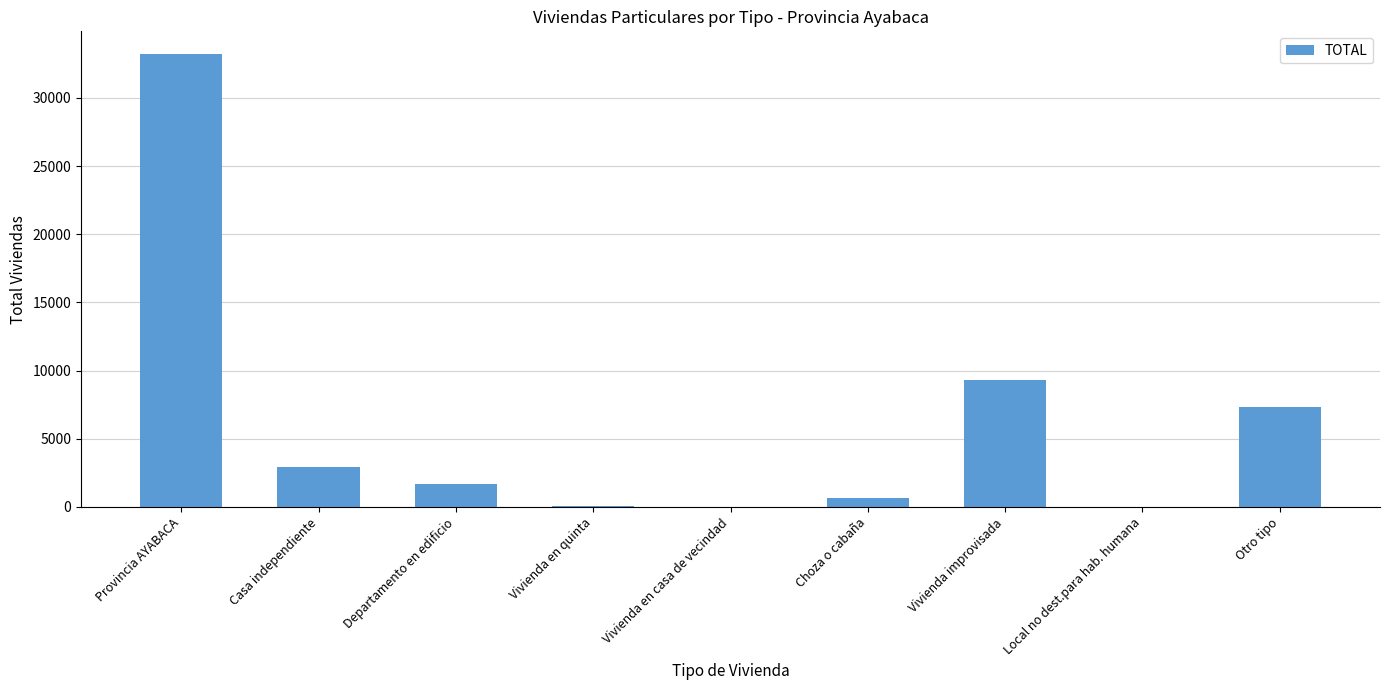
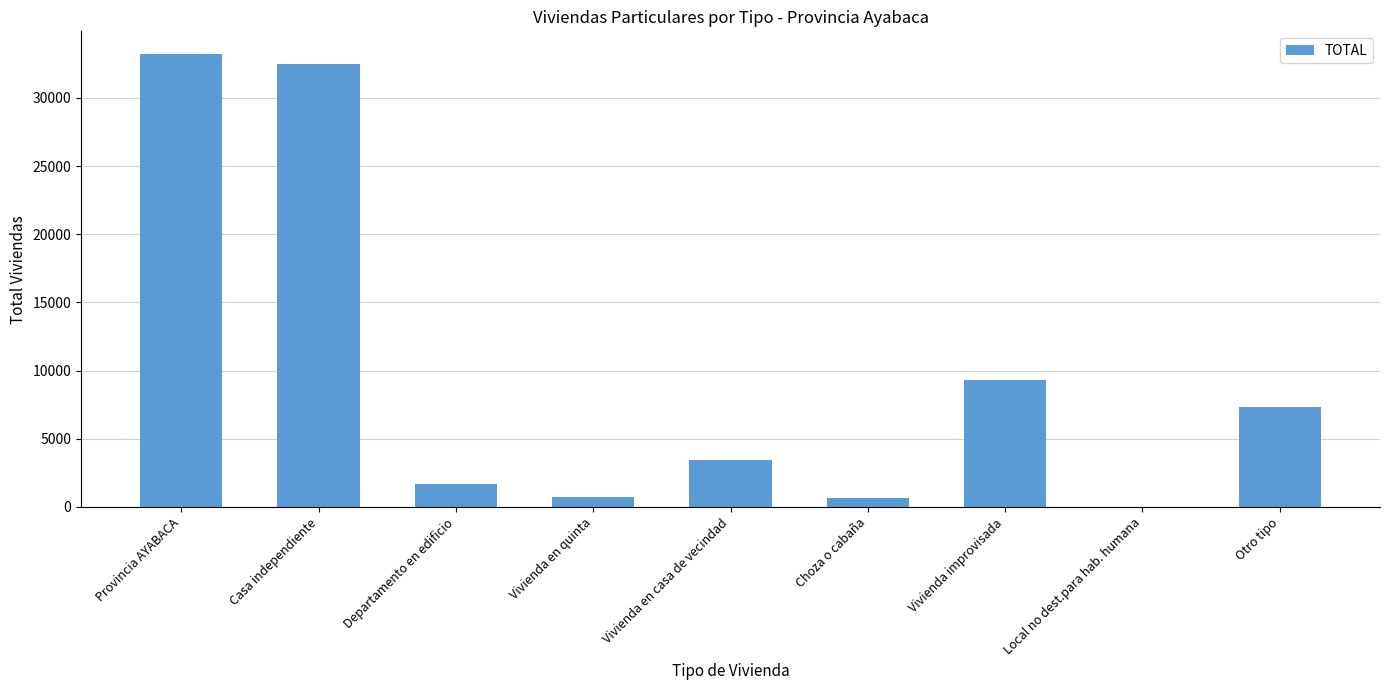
Casa independiente: 2900 -> 32500
Vivienda en quinta: 0 -> 800
Vivienda en casa de vecindad: 0 -> 3500
